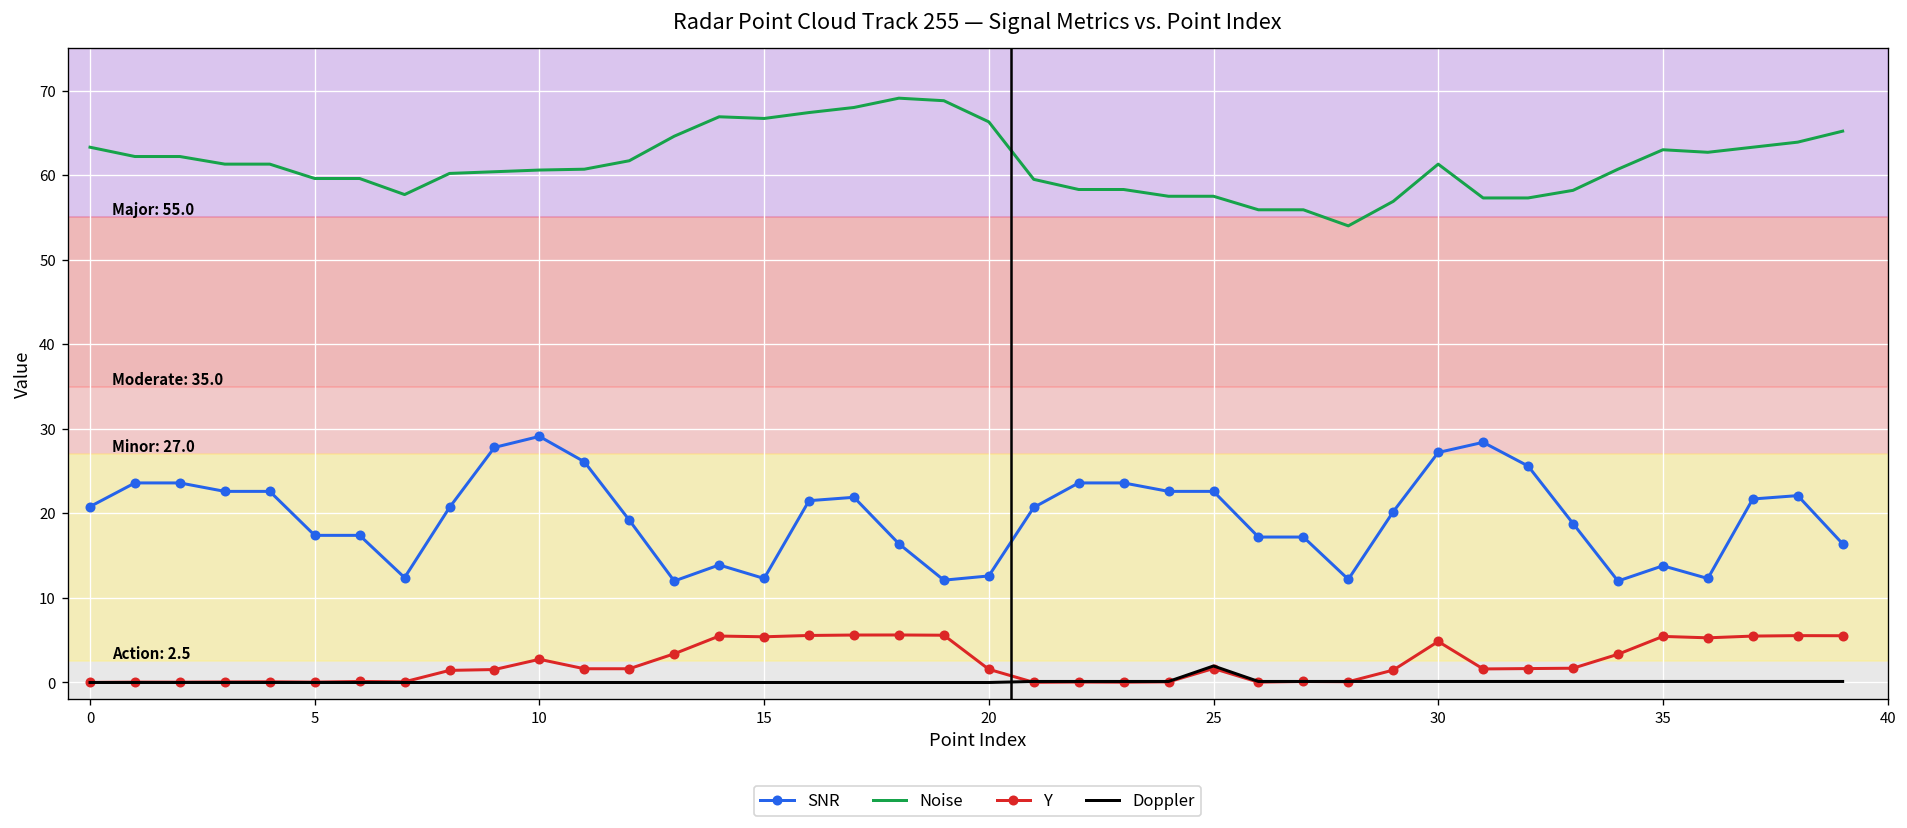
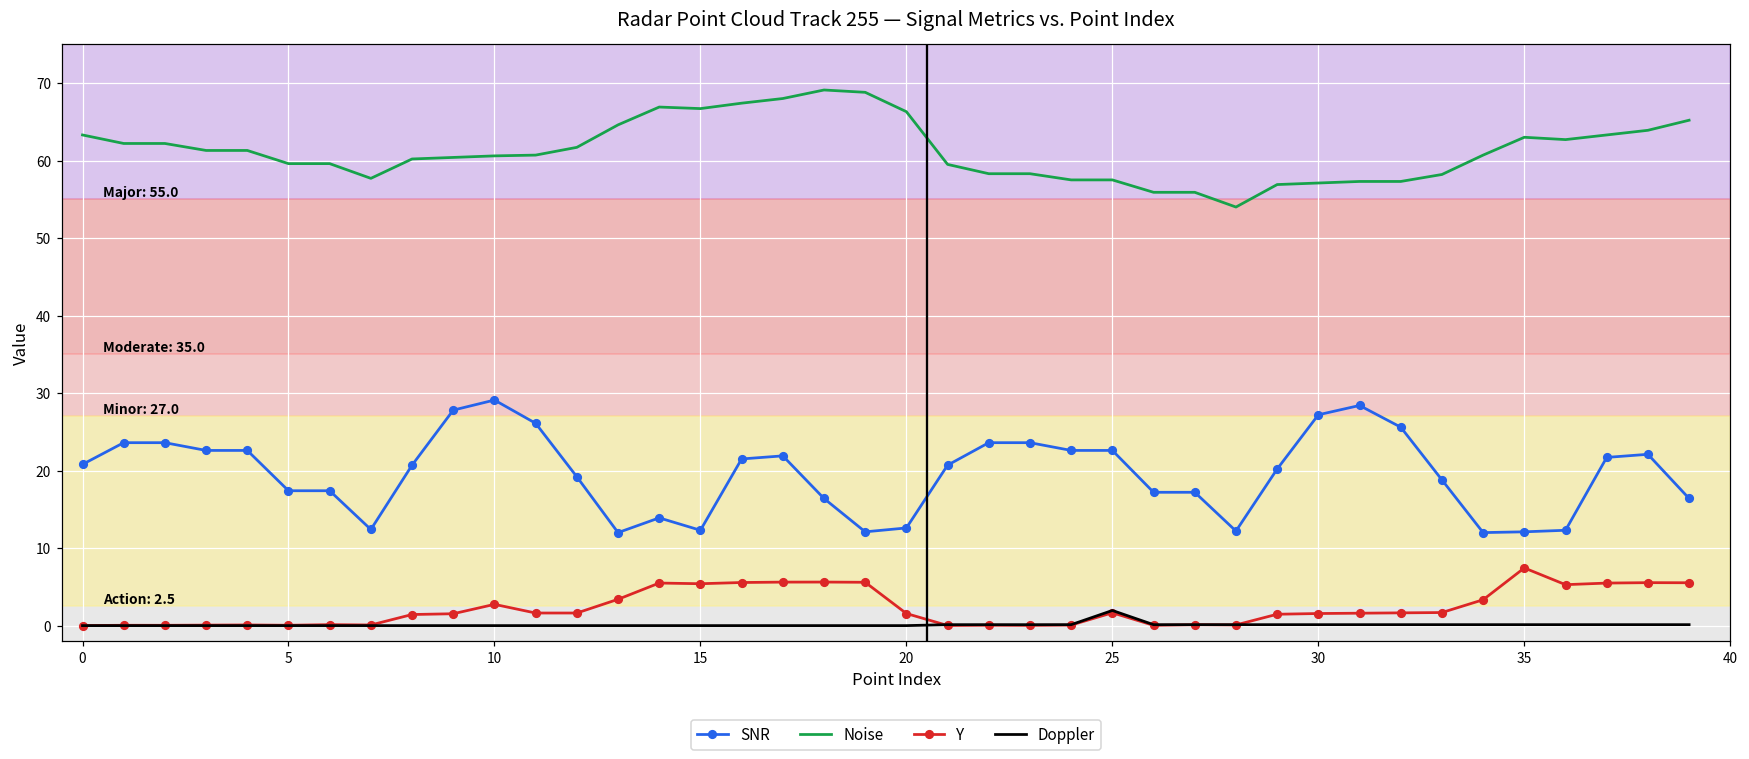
Noise, 30: 61 -> 57
Y, 30: 5 -> 2
SNR, 35: 14 -> 12
Y, 35: 5 -> 7
